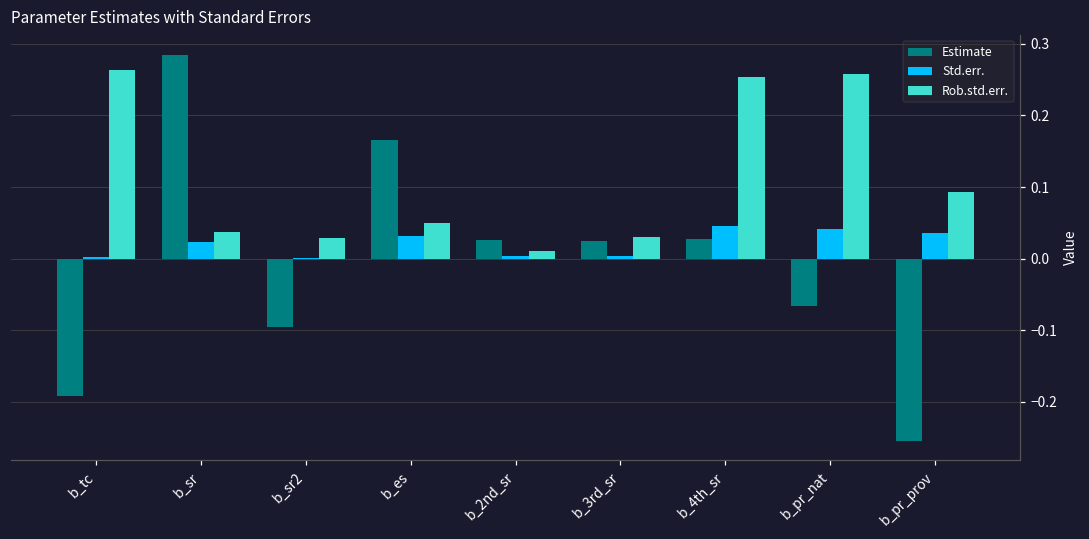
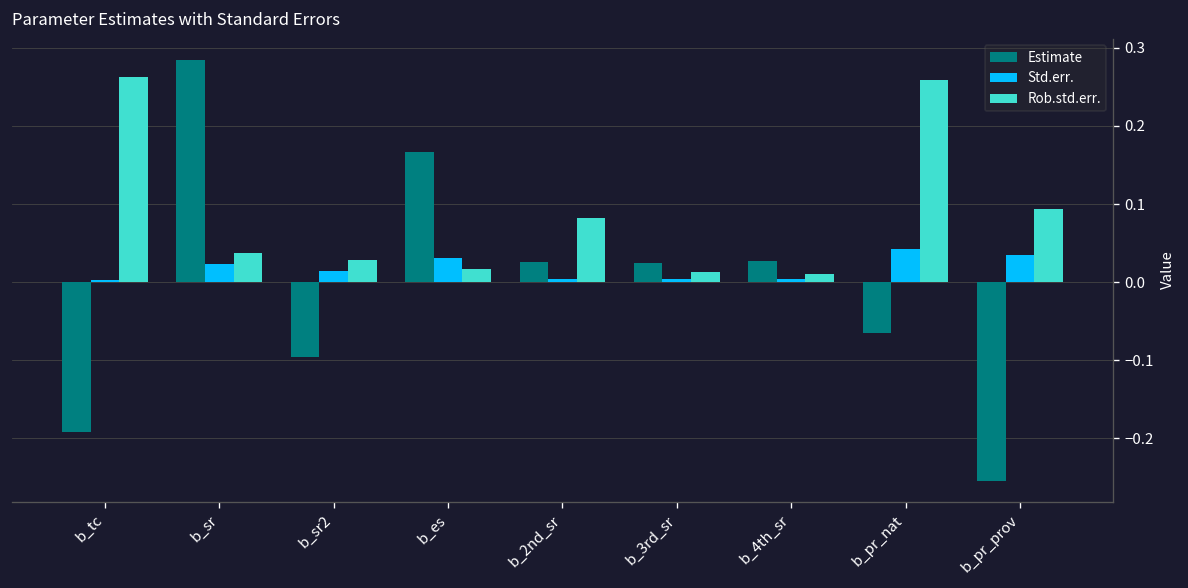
Std.err., b_sr2: 0.00 -> 0.01
Rob.std.err., b_es: 0.05 -> 0.02
Rob.std.err., b_2nd_sr: 0.01 -> 0.08
Rob.std.err., b_3rd_sr: 0.03 -> 0.01
Std.err., b_4th_sr: 0.05 -> 0.00
Rob.std.err., b_4th_sr: 0.25 -> 0.01
